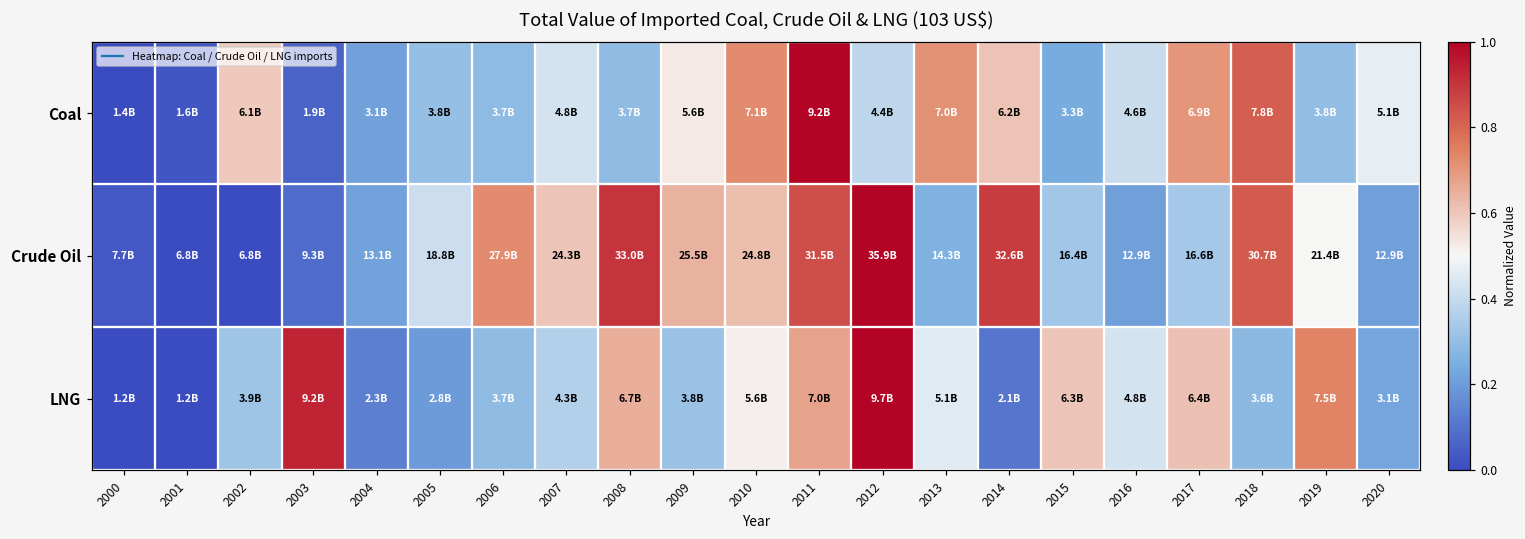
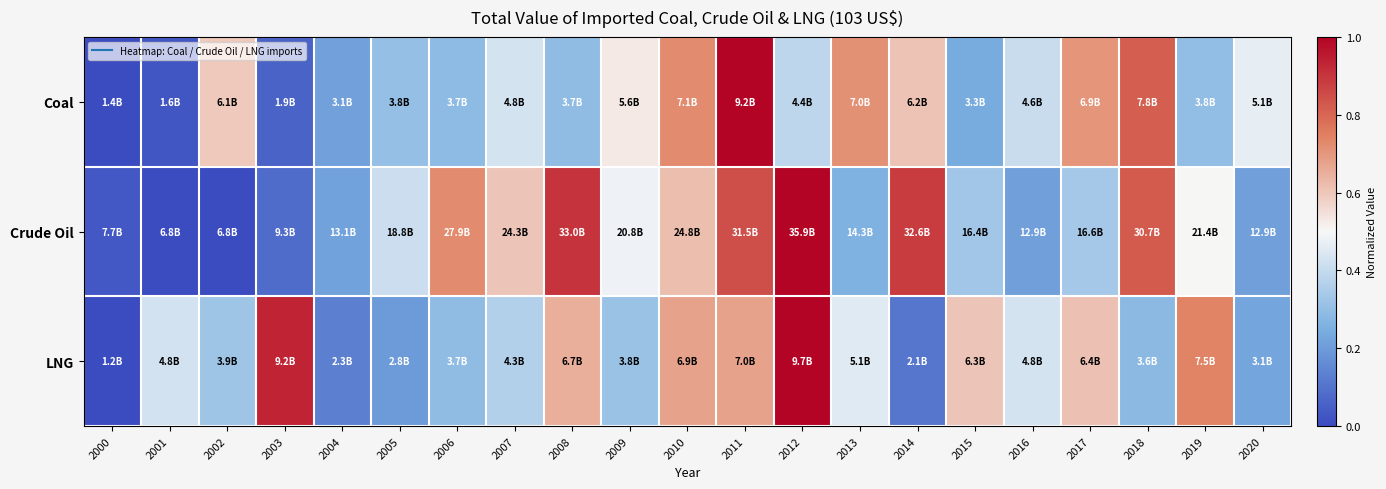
Crude Oil, 2009: 25.5B -> 20.8B
LNG, 2001: 1.2B -> 4.8B
LNG, 2010: 5.6B -> 6.9B
